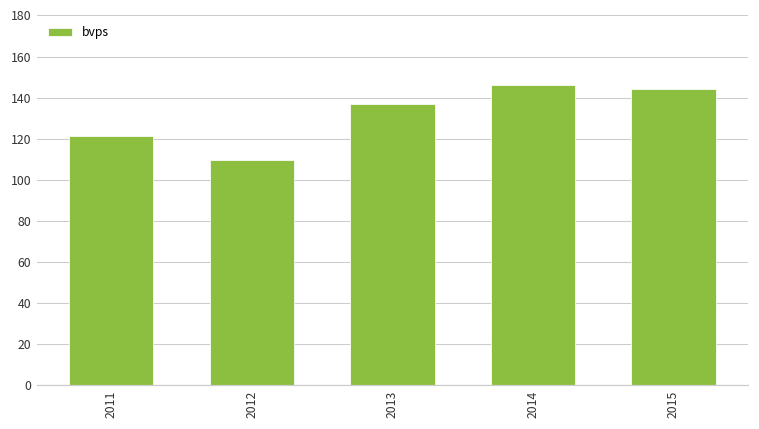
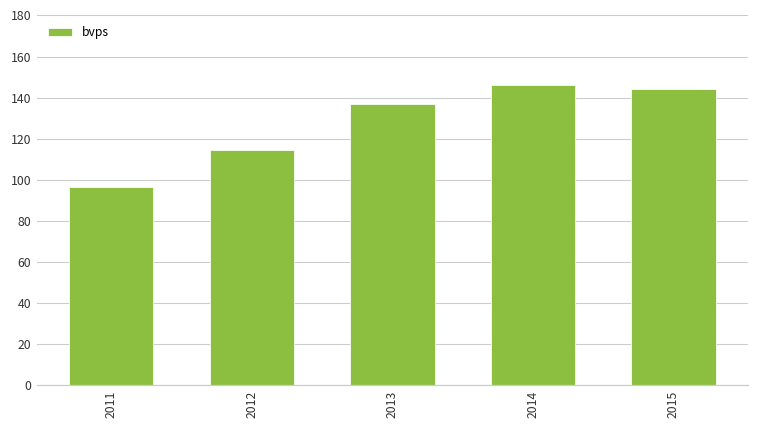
2011: 121 -> 97
2012: 110 -> 114
